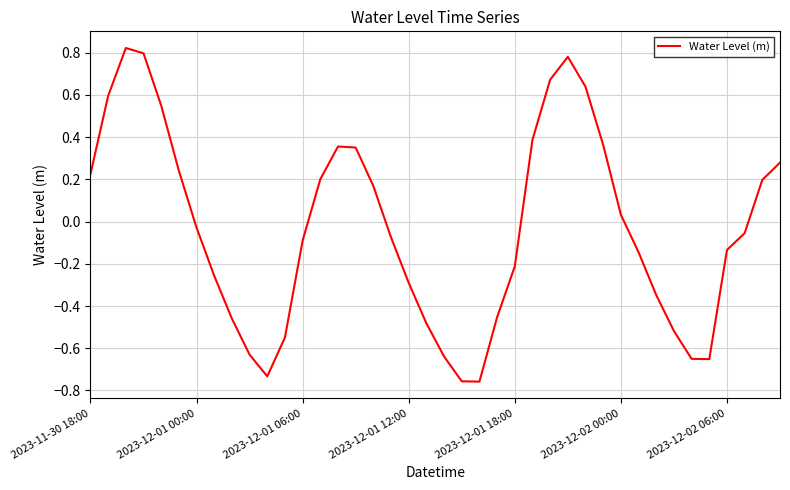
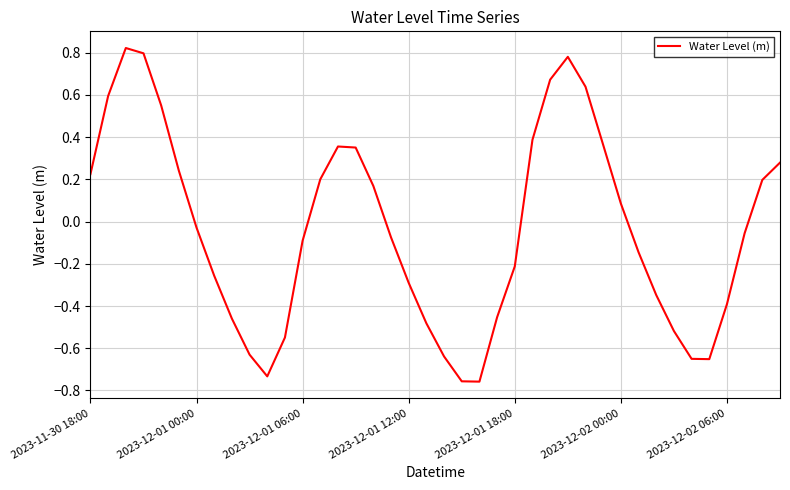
2023-12-02 00:00: 0.03 -> 0.09
2023-12-02 06:00: -0.13 -> -0.39
